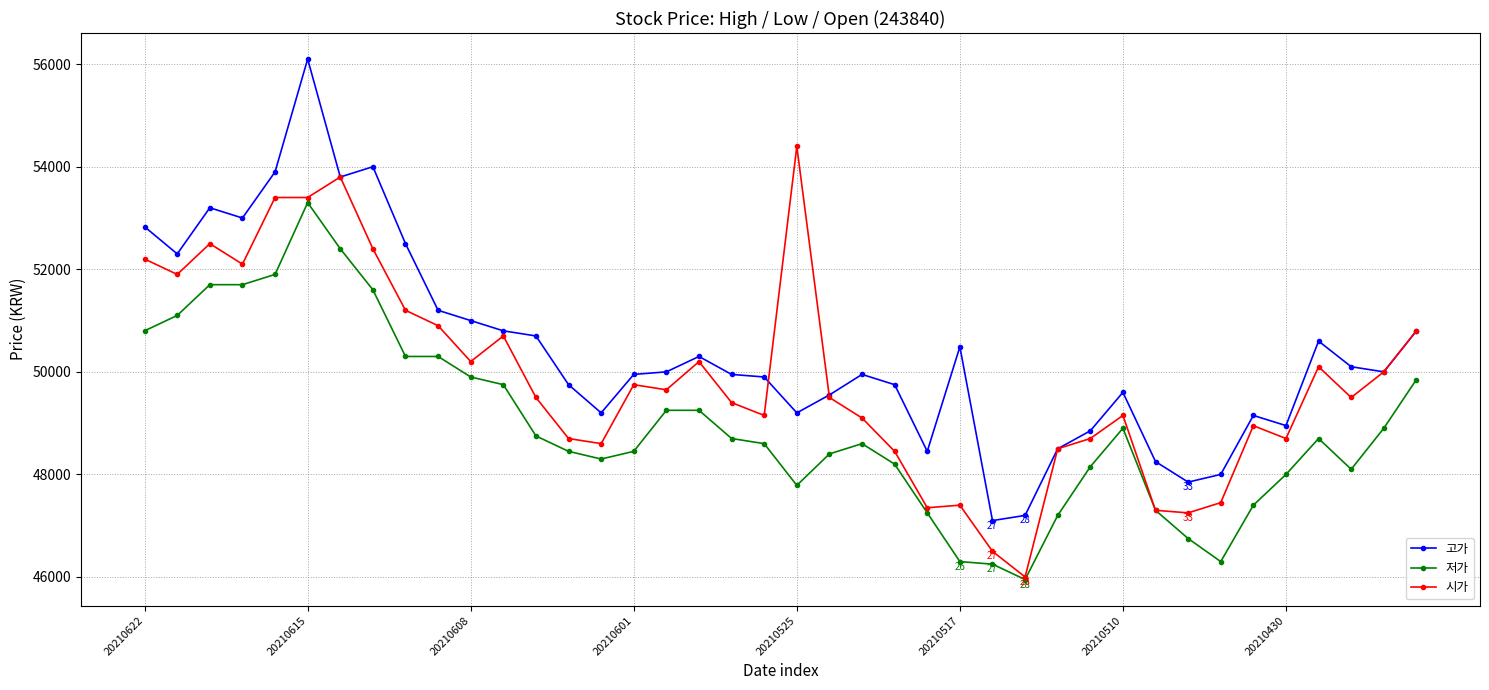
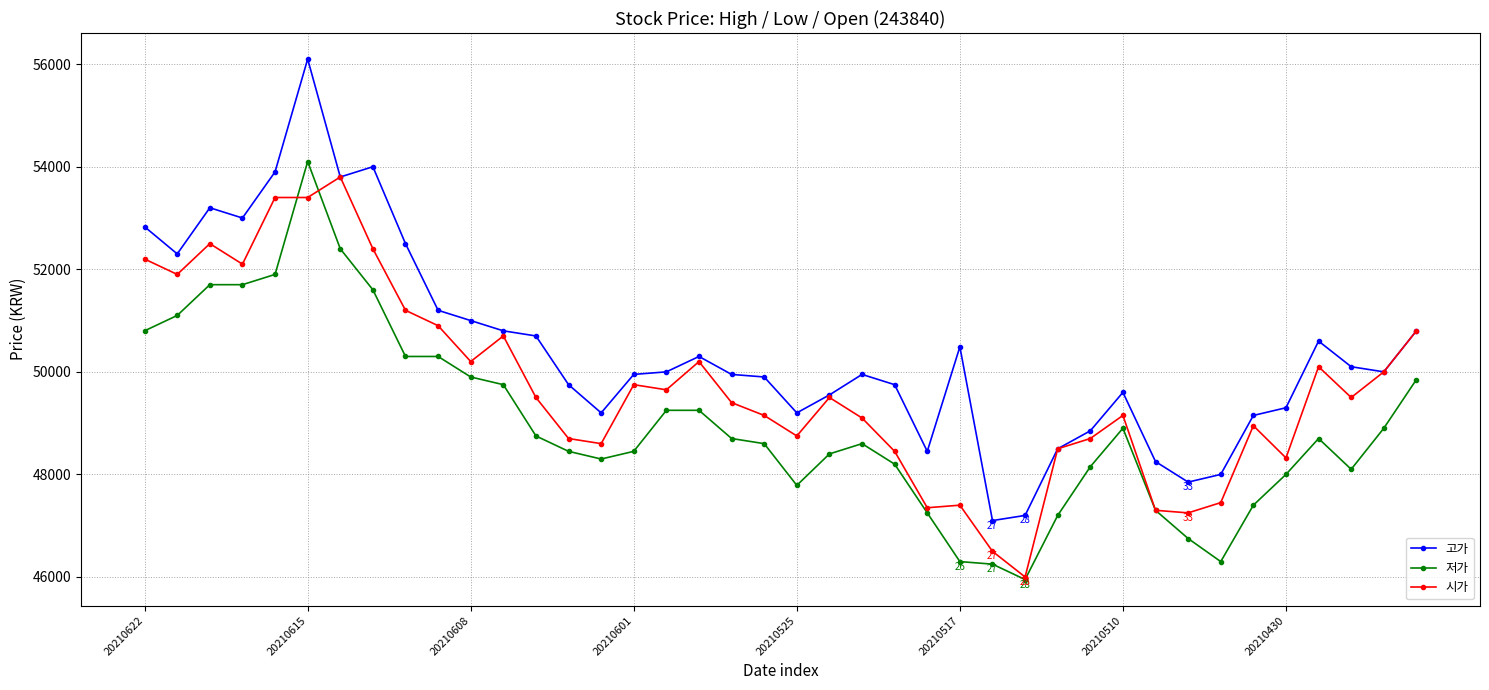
저가, 20210615: 53300 -> 54100
시가, 20210525: 54400 -> 48800
고가, 20210430: 49000 -> 49300
시가, 20210430: 48700 -> 48300
